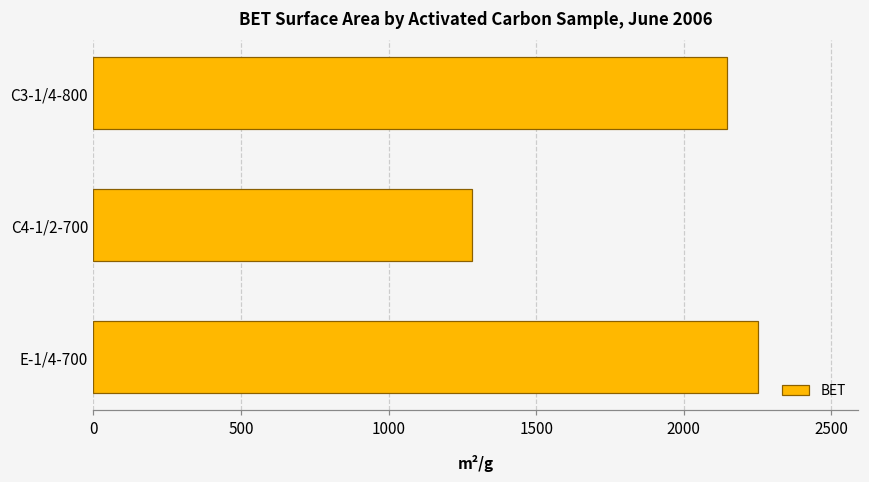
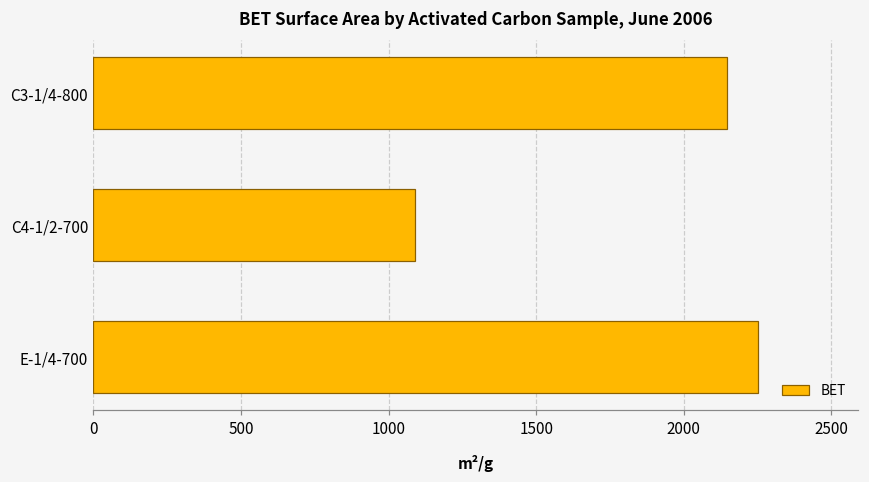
C4-1/2-700: 1280 -> 1090
